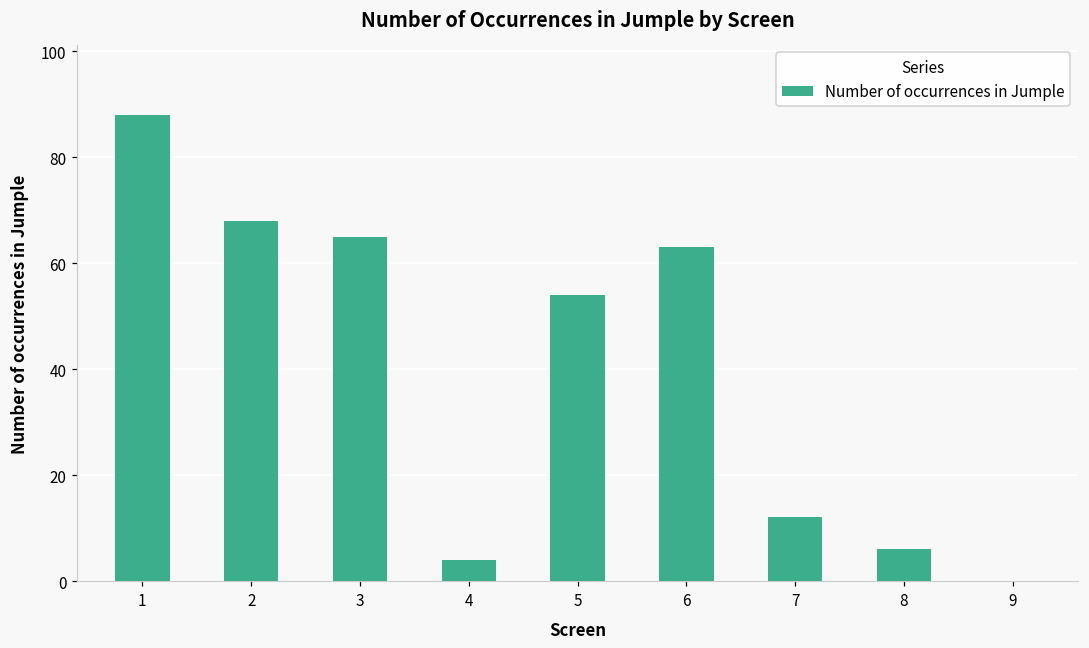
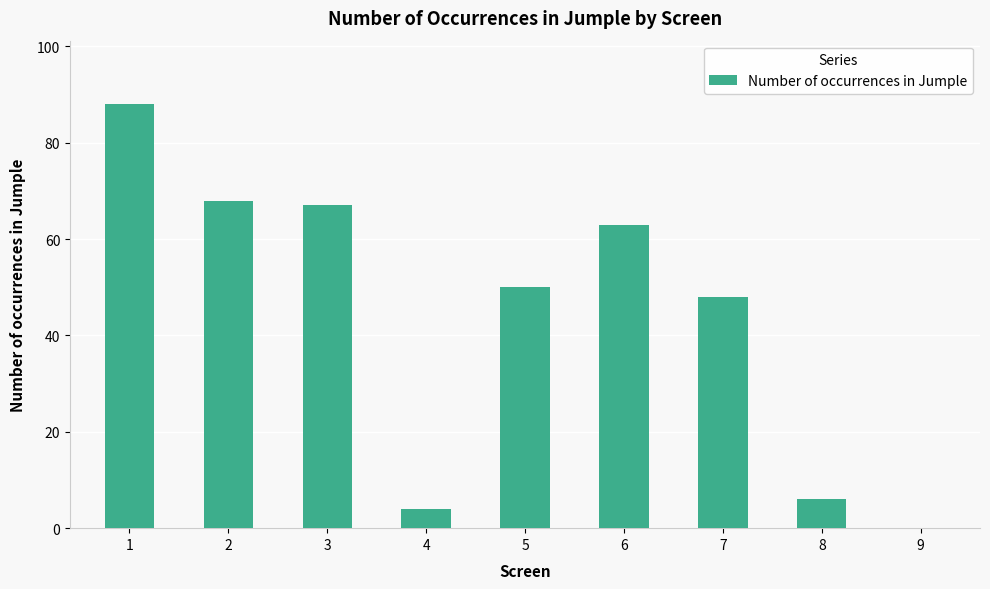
3: 65 -> 67
5: 54 -> 50
7: 12 -> 48
